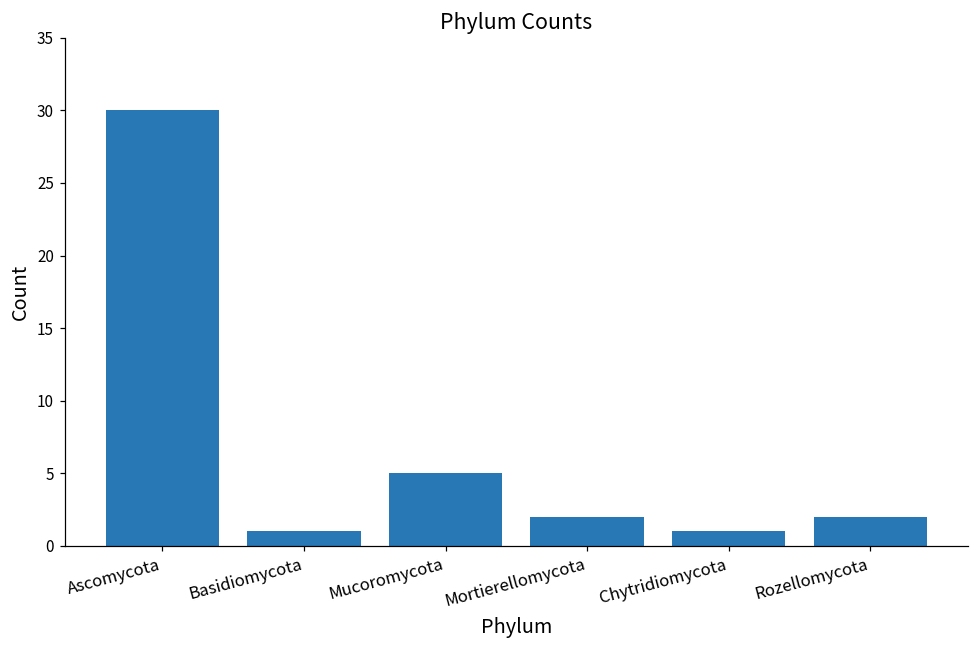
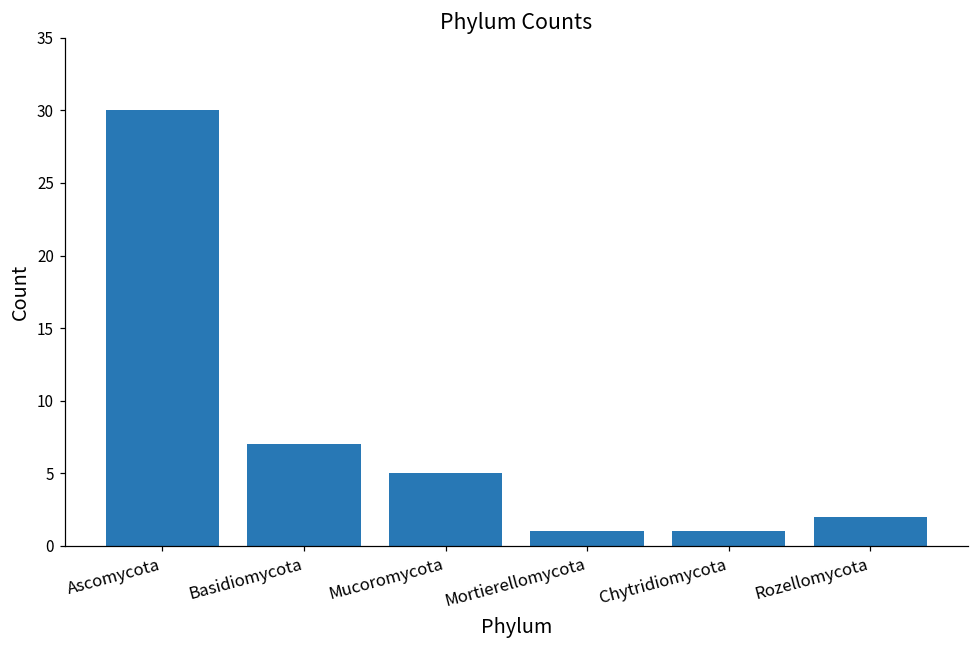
Basidiomycota: 1 -> 7
Mortierellomycota: 2 -> 1
